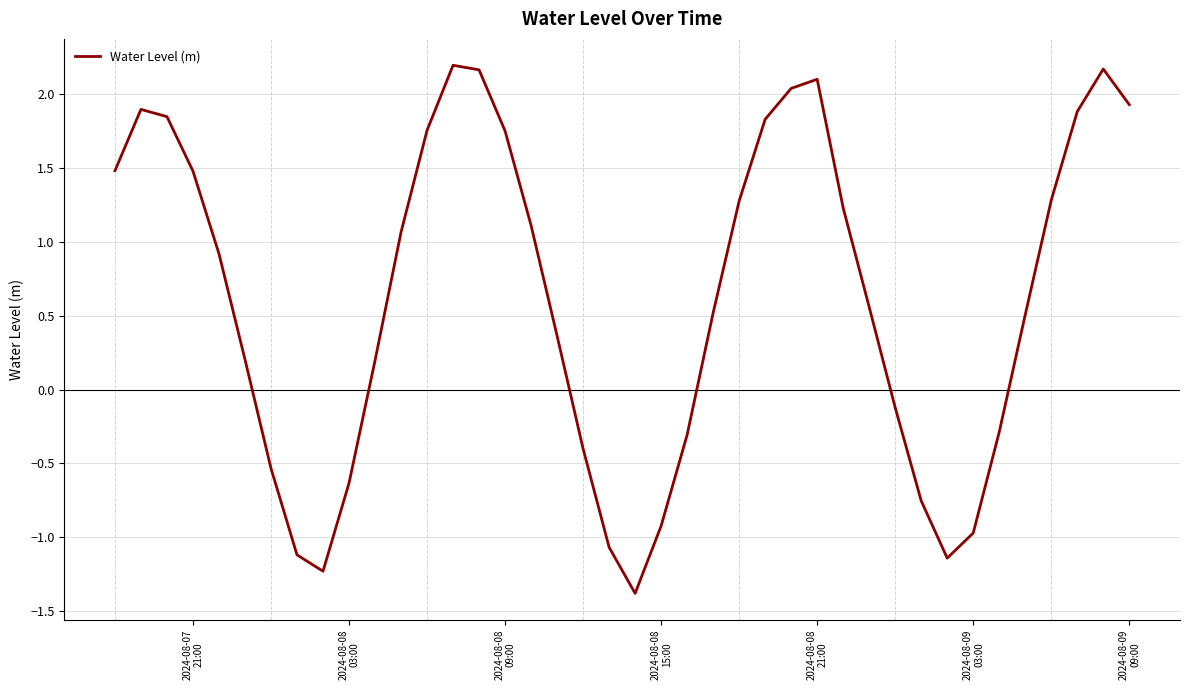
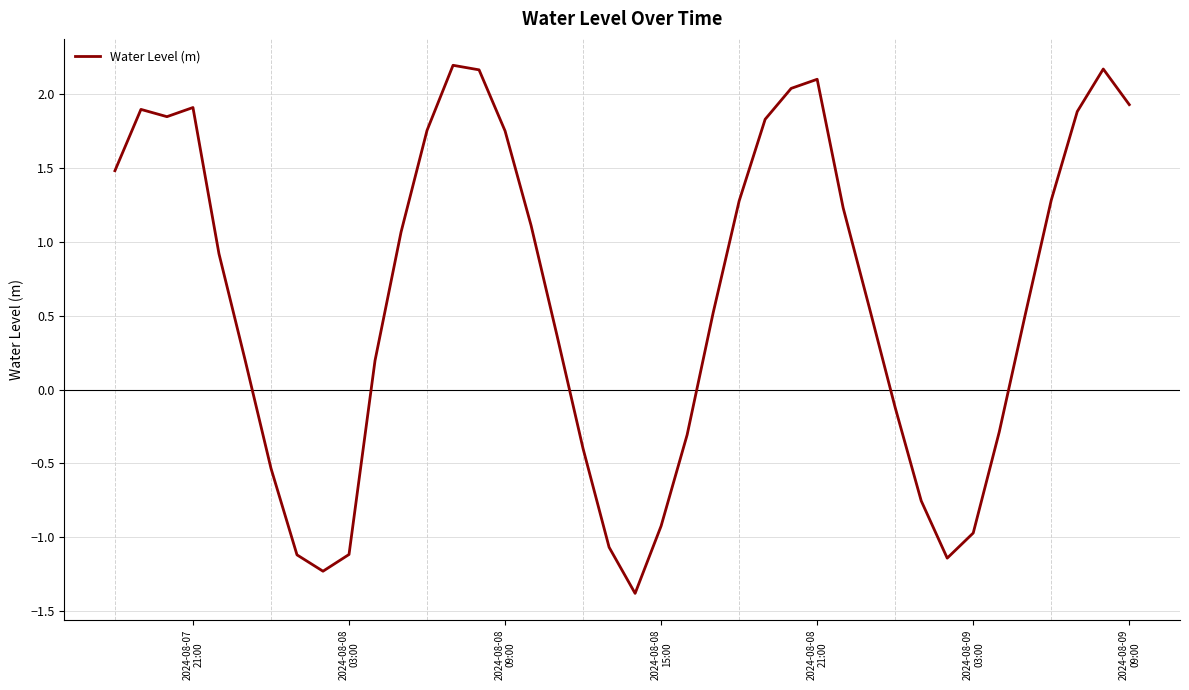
2024-08-07 21:00: 1.48 -> 1.91
2024-08-08 03:00: -0.63 -> -1.12
